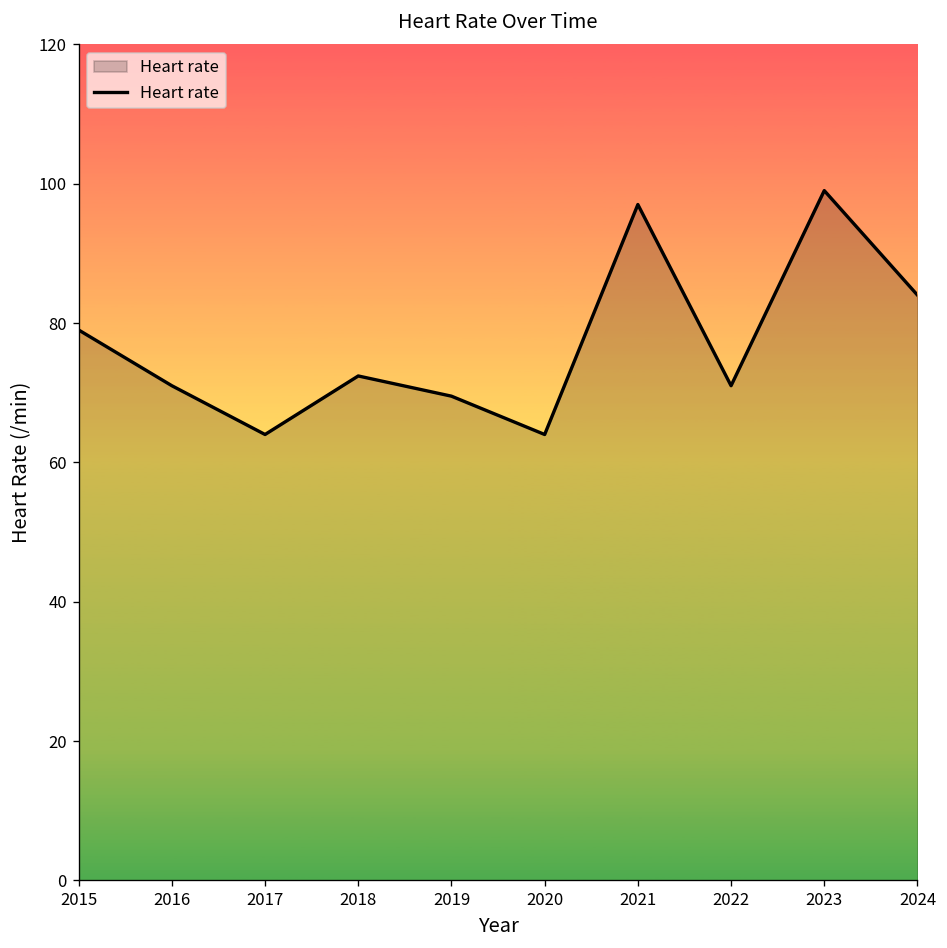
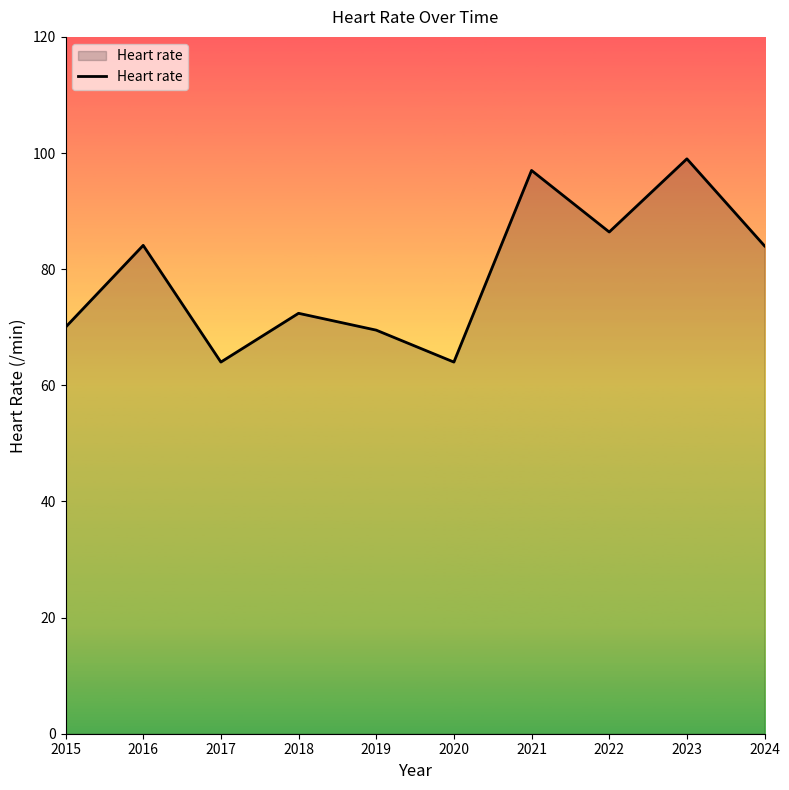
2015: 79 -> 70
2016: 71 -> 84
2022: 71 -> 86
